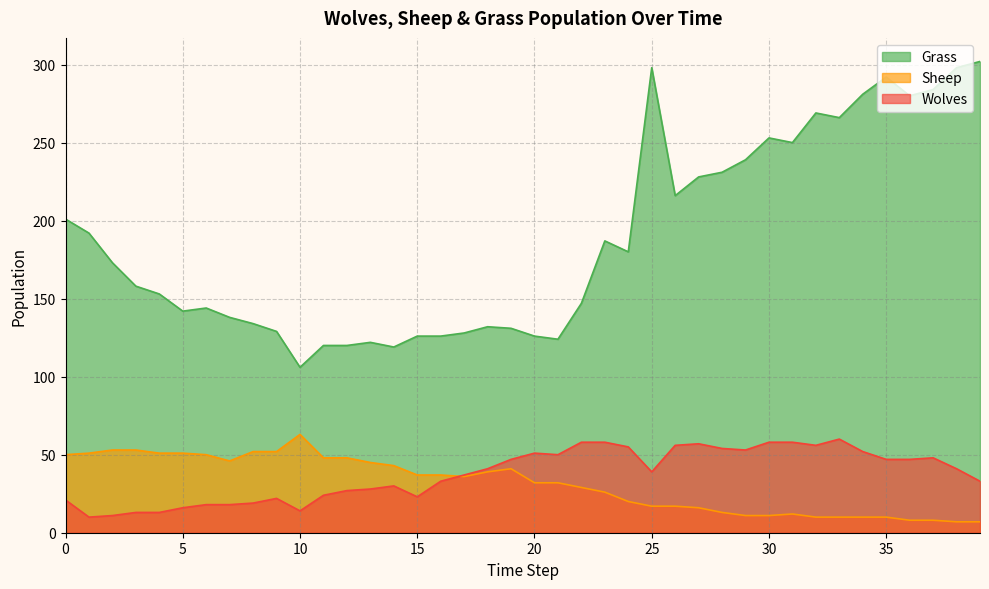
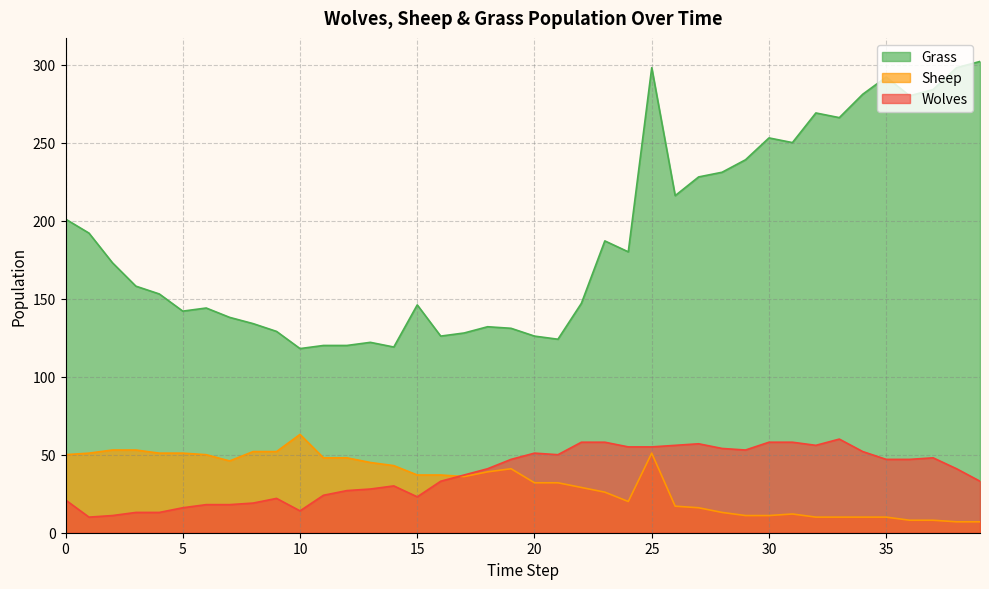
Grass, 10: 106 -> 118
Grass, 15: 126 -> 146
Sheep, 25: 17 -> 51
Wolves, 25: 39 -> 55
